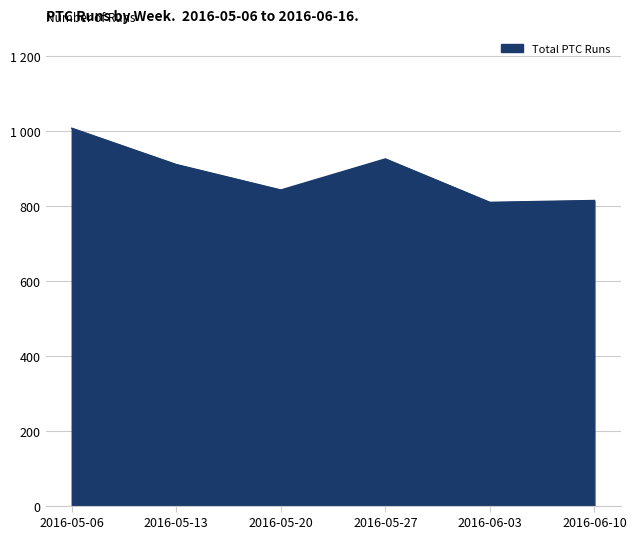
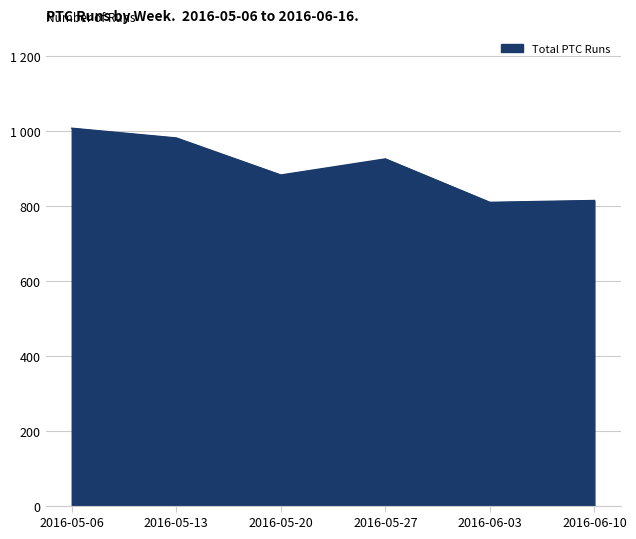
2016-05-13: 910 -> 980
2016-05-20: 840 -> 880
